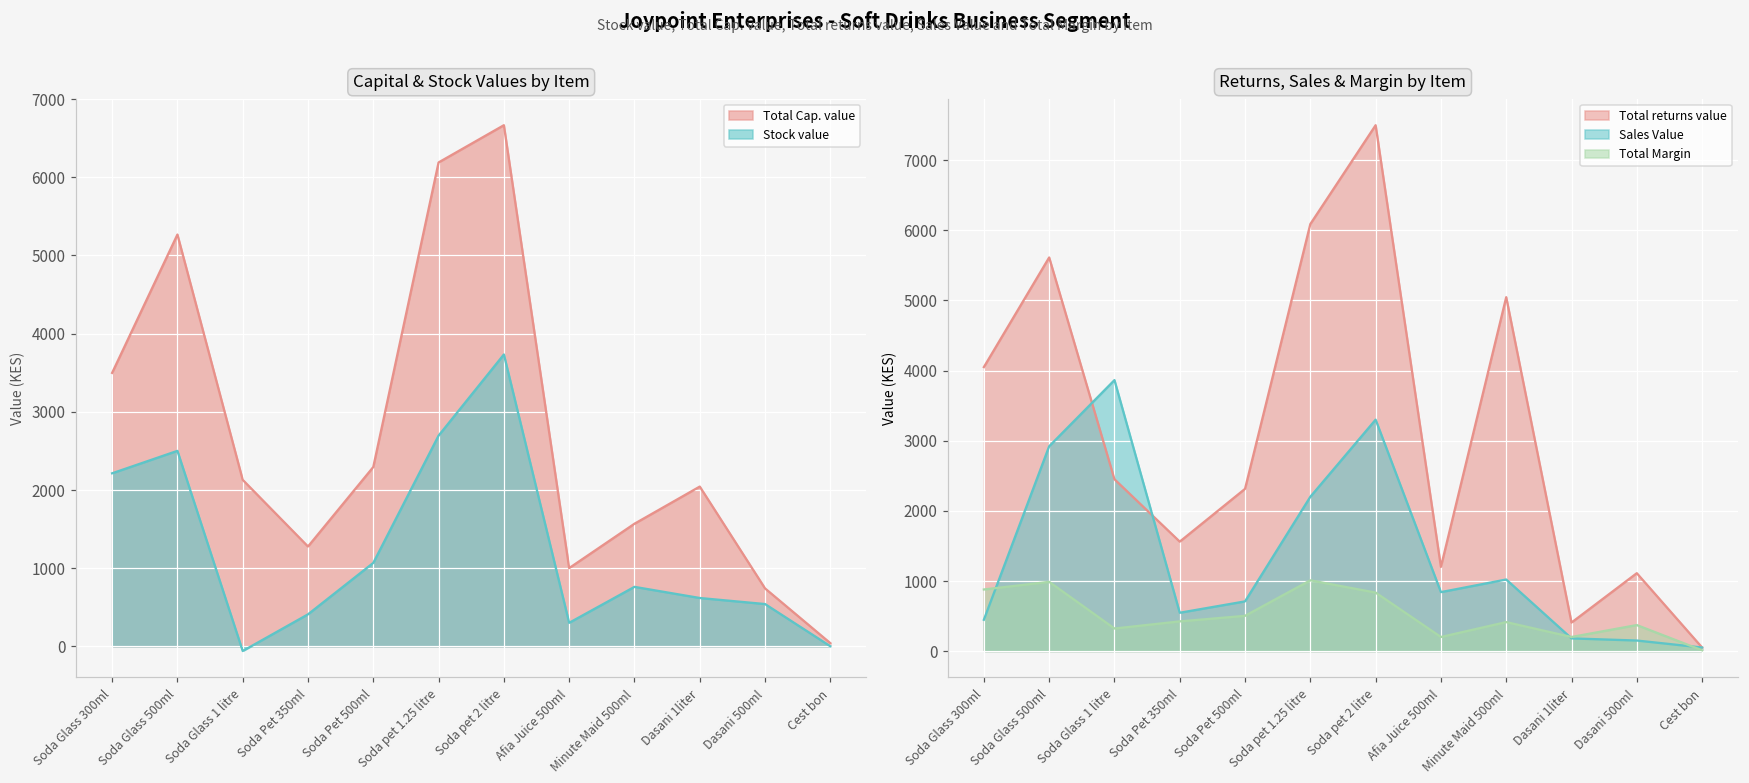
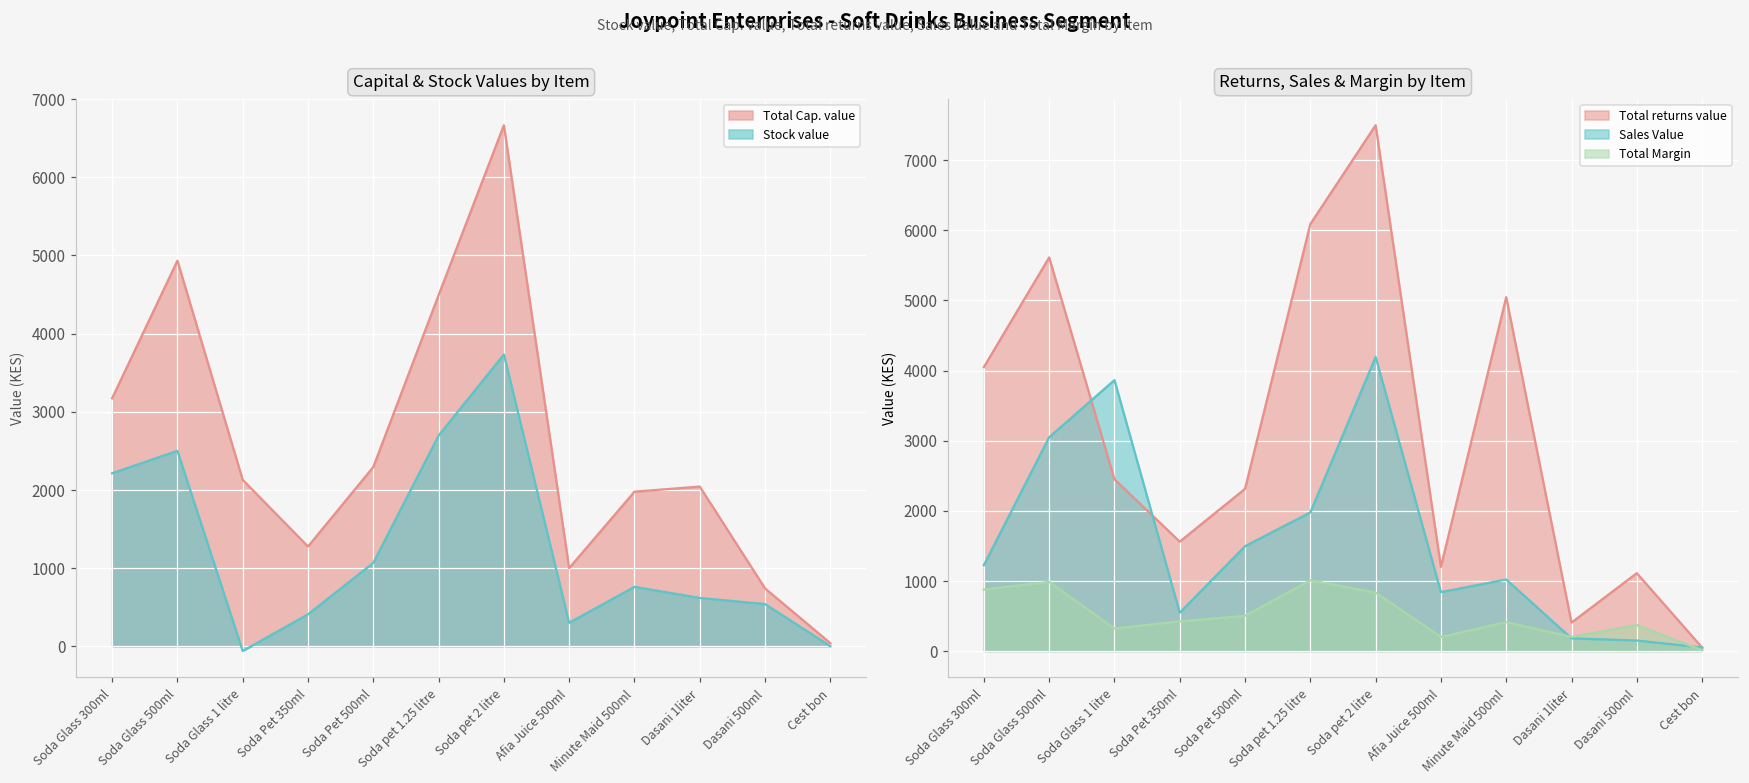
Capital & Stock Values by Item, Total Cap. value, Soda Glass 300ml: 3500 -> 3200
Capital & Stock Values by Item, Total Cap. value, Soda Glass 500ml: 5300 -> 4900
Capital & Stock Values by Item, Total Cap. value, Soda pet 1.25 litre: 6200 -> 4500
Capital & Stock Values by Item, Total Cap. value, Minute Maid 500ml: 1600 -> 2000
Returns, Sales & Margin by Item, Sales Value, Soda Glass 300ml: 400 -> 1200
Returns, Sales & Margin by Item, Sales Value, Soda Glass 500ml: 2900 -> 3000
Returns, Sales & Margin by Item, Sales Value, Soda Pet 500ml: 700 -> 1500
Returns, Sales & Margin by Item, Sales Value, Soda pet 1.25 litre: 2200 -> 2000
Returns, Sales & Margin by Item, Sales Value, Soda pet 2 litre: 3300 -> 4200
